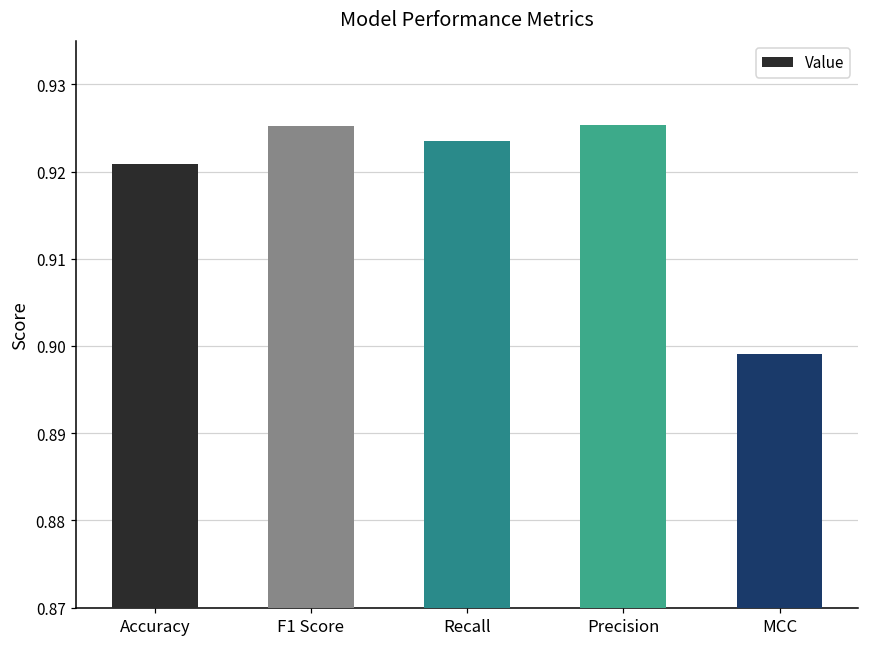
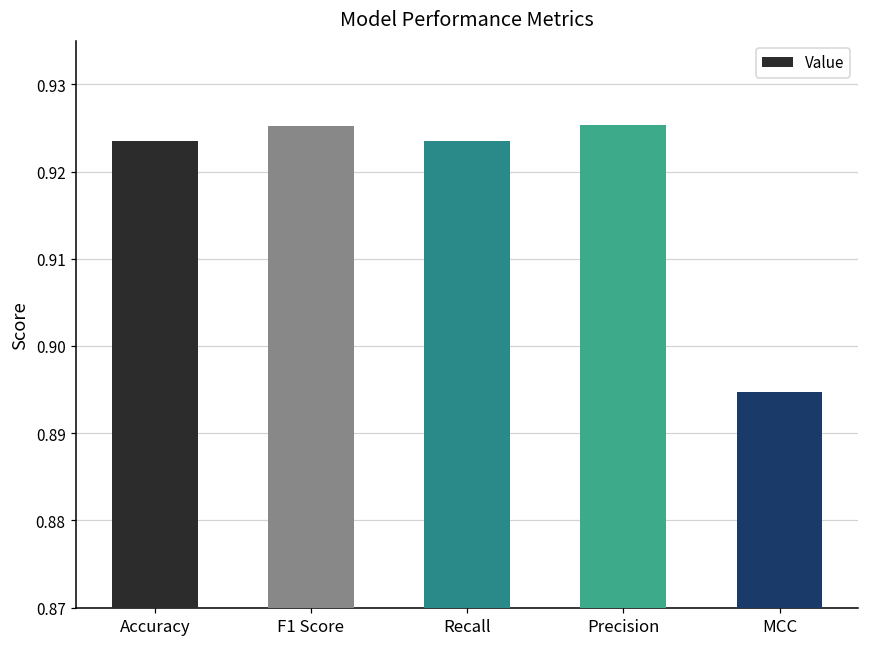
Accuracy: 0.921 -> 0.924
MCC: 0.899 -> 0.895
